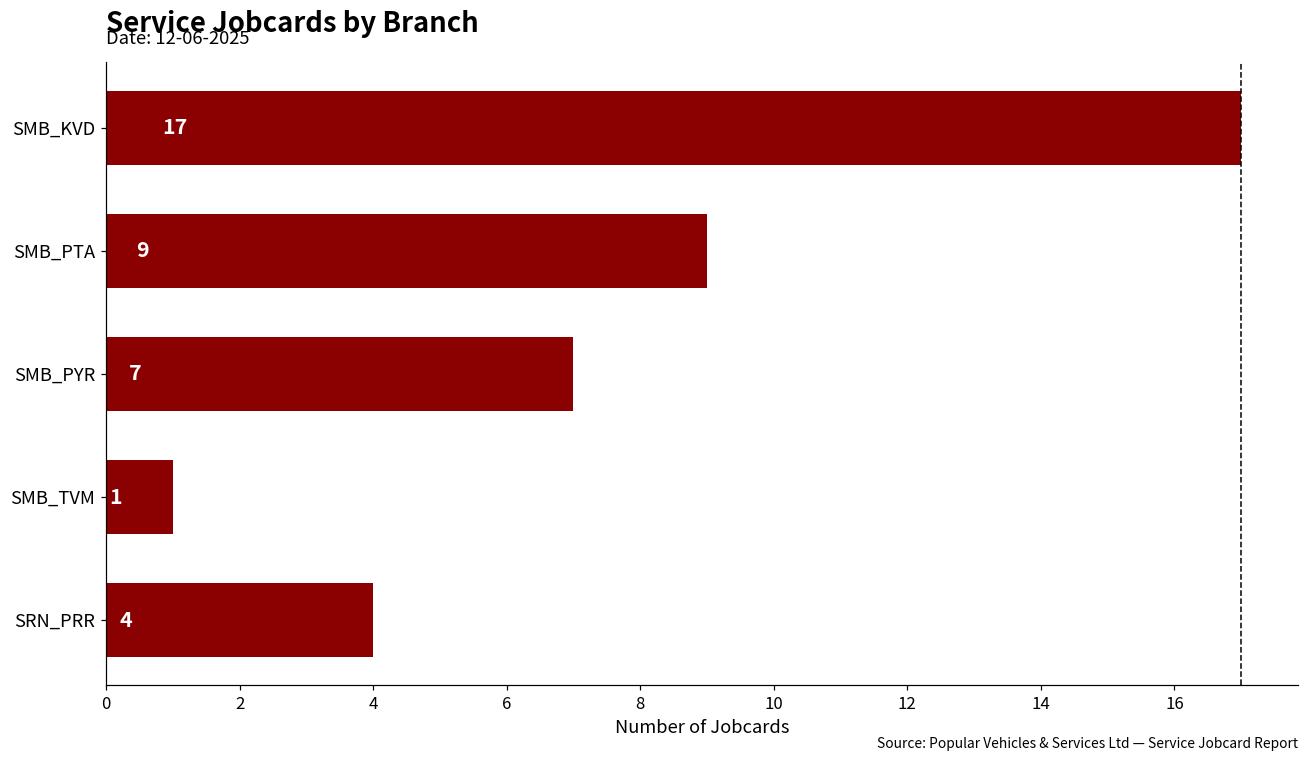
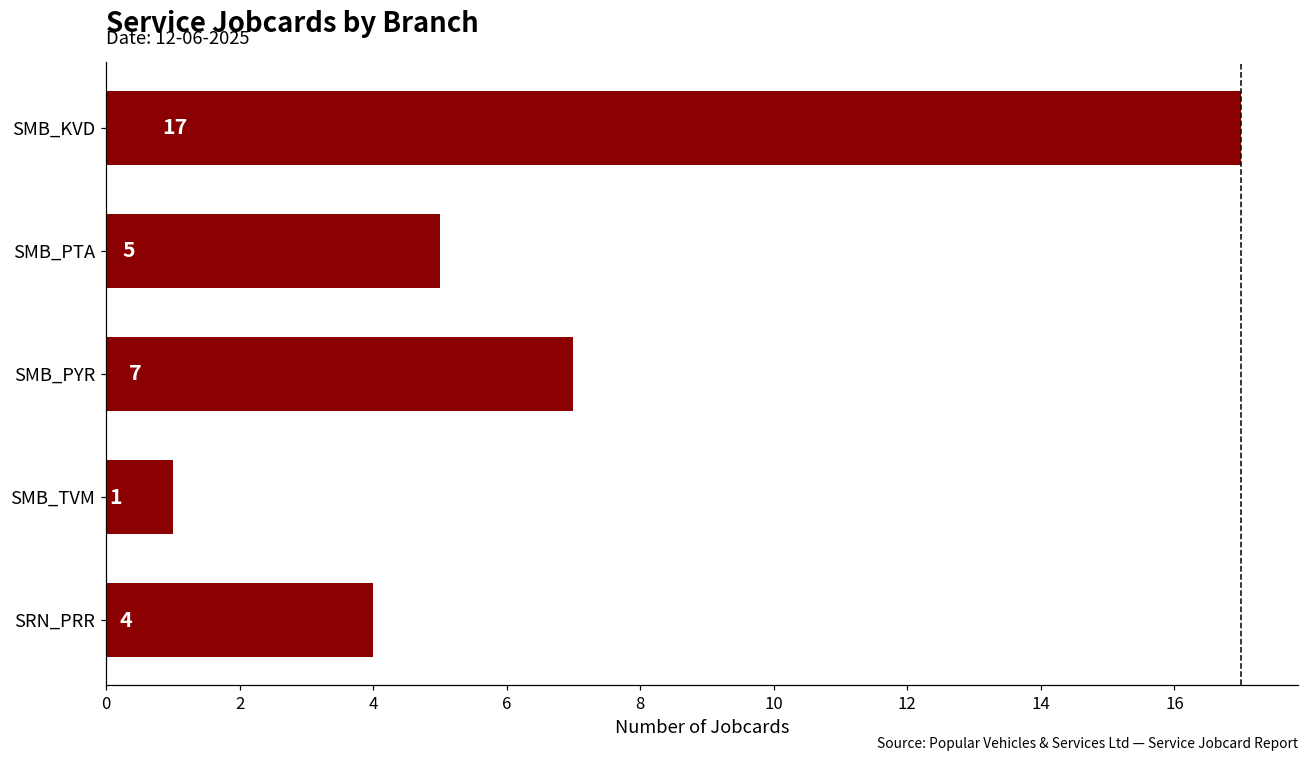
SMB_PTA: 9 -> 5
